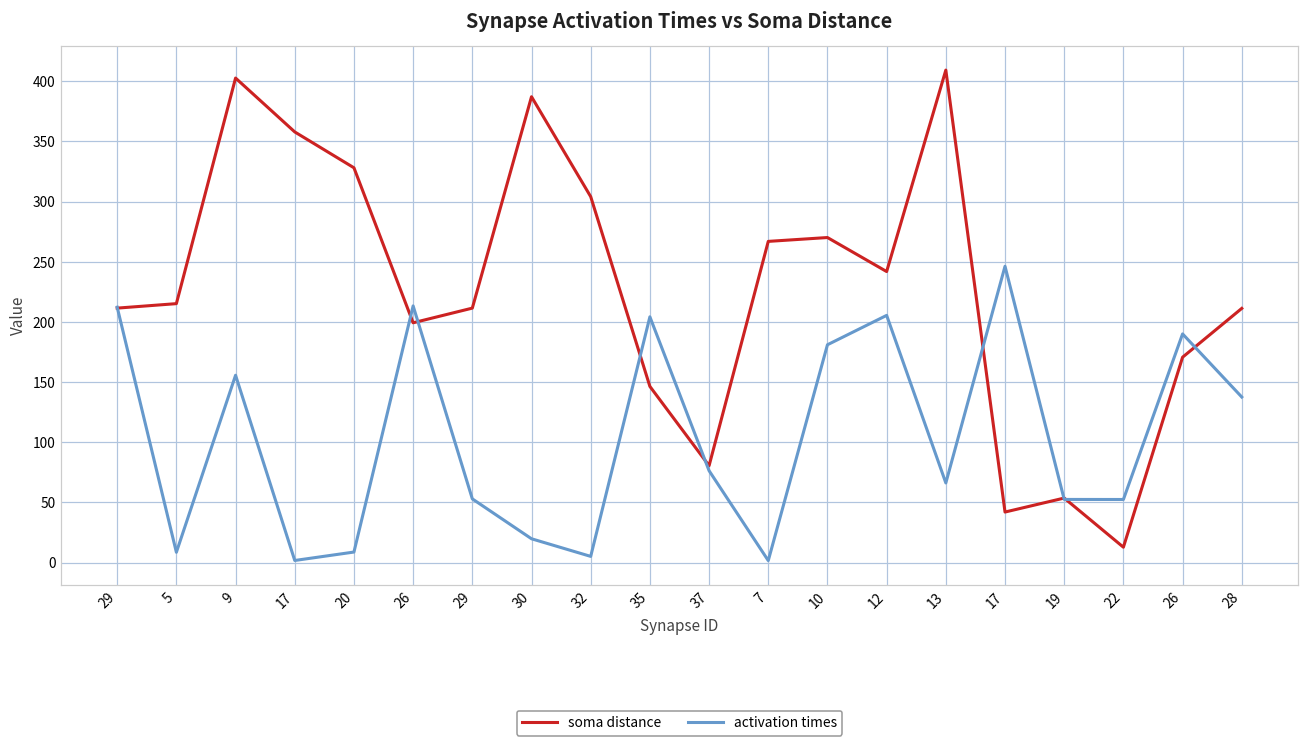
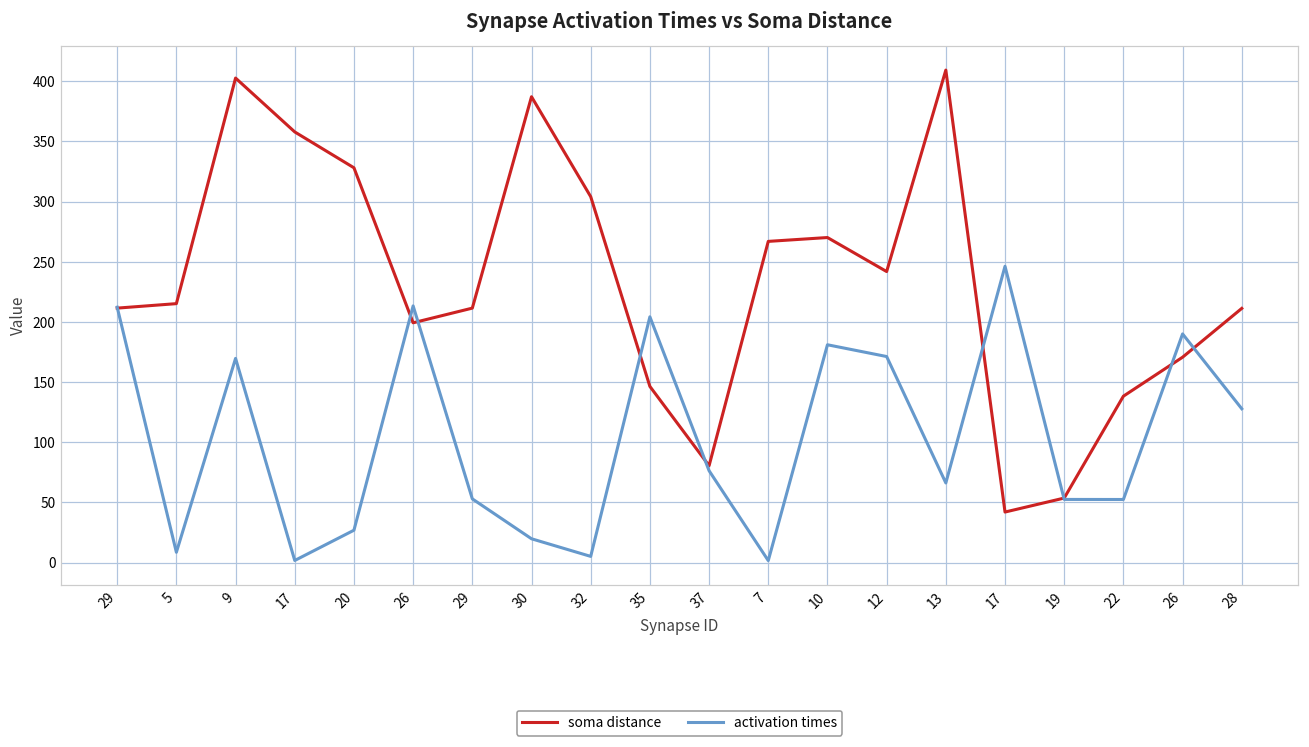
activation times, 9: 156 -> 170
activation times, 20: 9 -> 27
activation times, 12: 205 -> 171
soma distance, 22: 13 -> 138
activation times, 28: 138 -> 128
